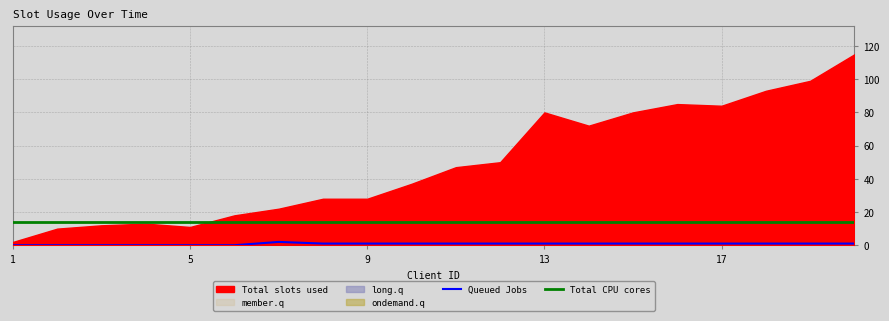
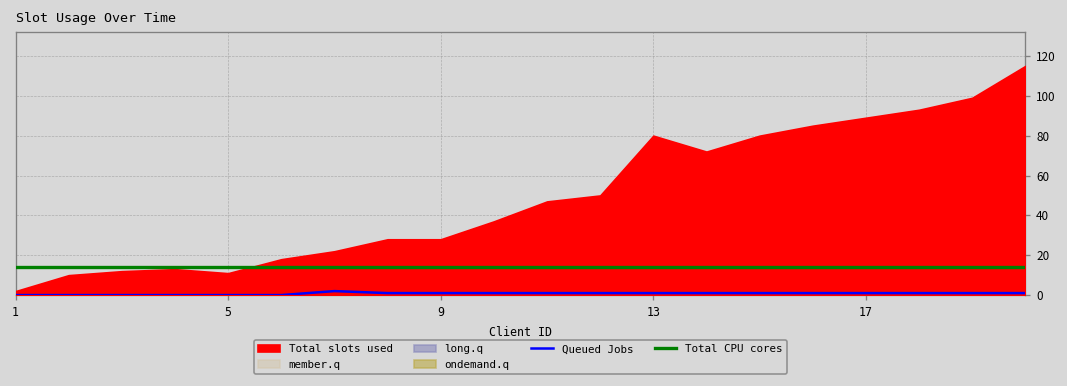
Total slots used, 17: 84 -> 89
